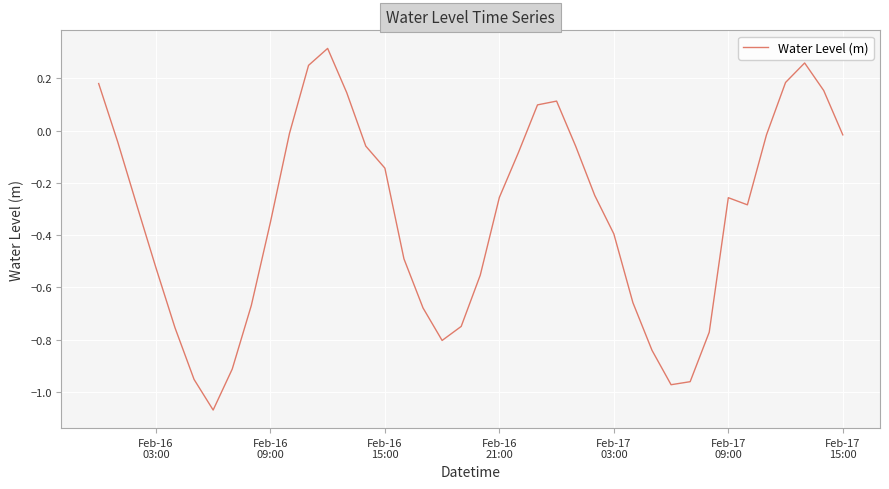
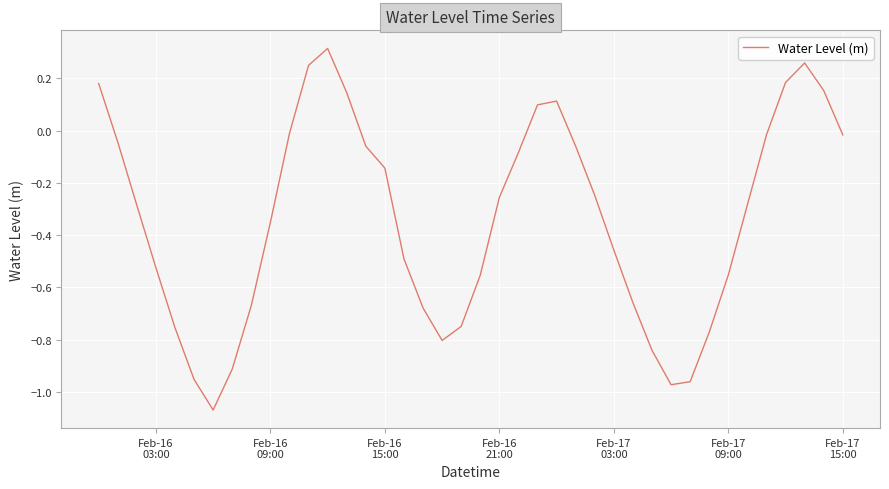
Feb-17 03:00: -0.40 -> -0.46
Feb-17 09:00: -0.26 -> -0.55
